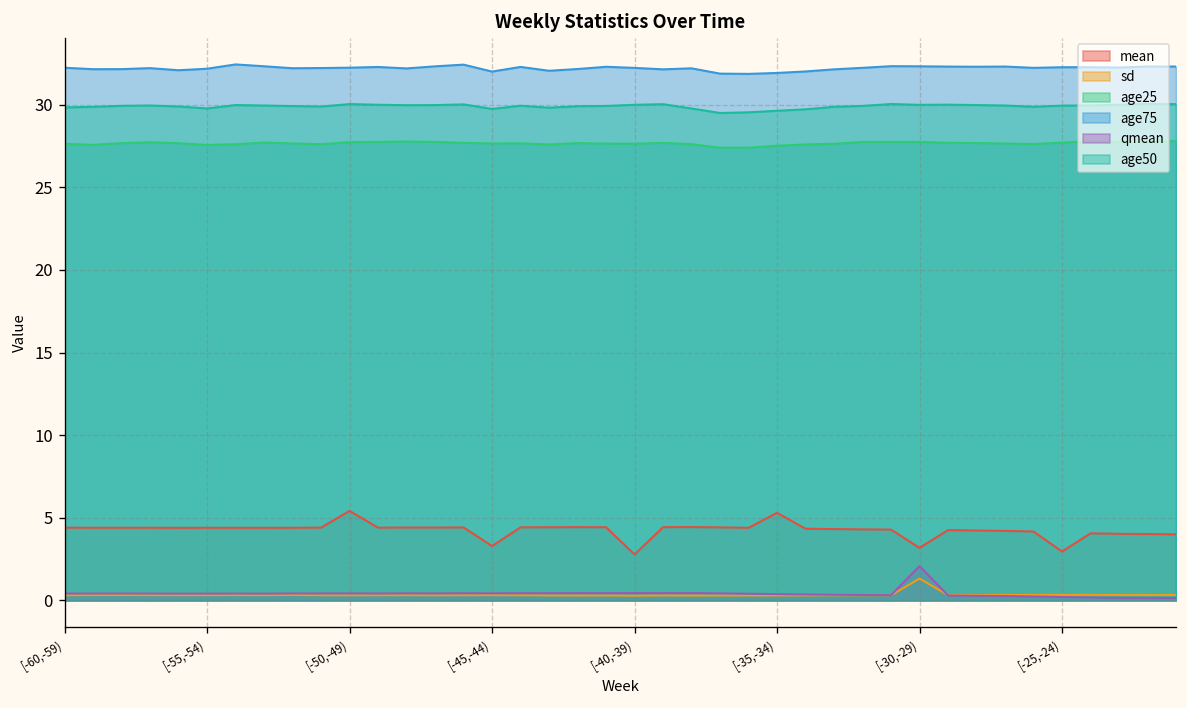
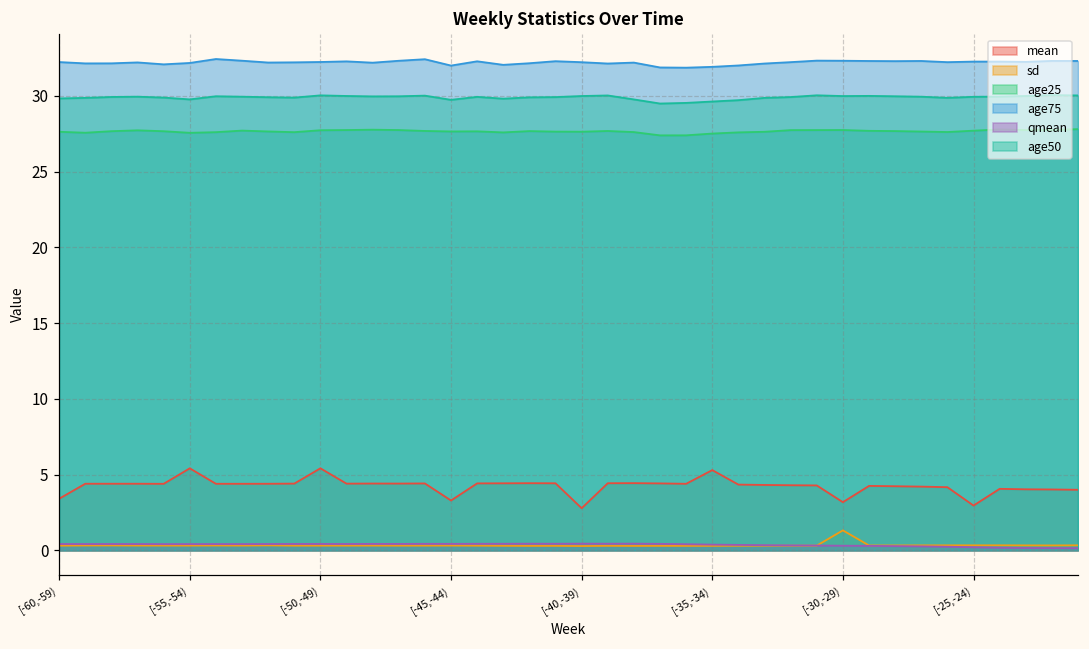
mean, [-60,-59): 4.4 -> 3.4
mean, [-55,-54): 4.4 -> 5.4
qmean, [-30,-29): 2.1 -> 0.3
